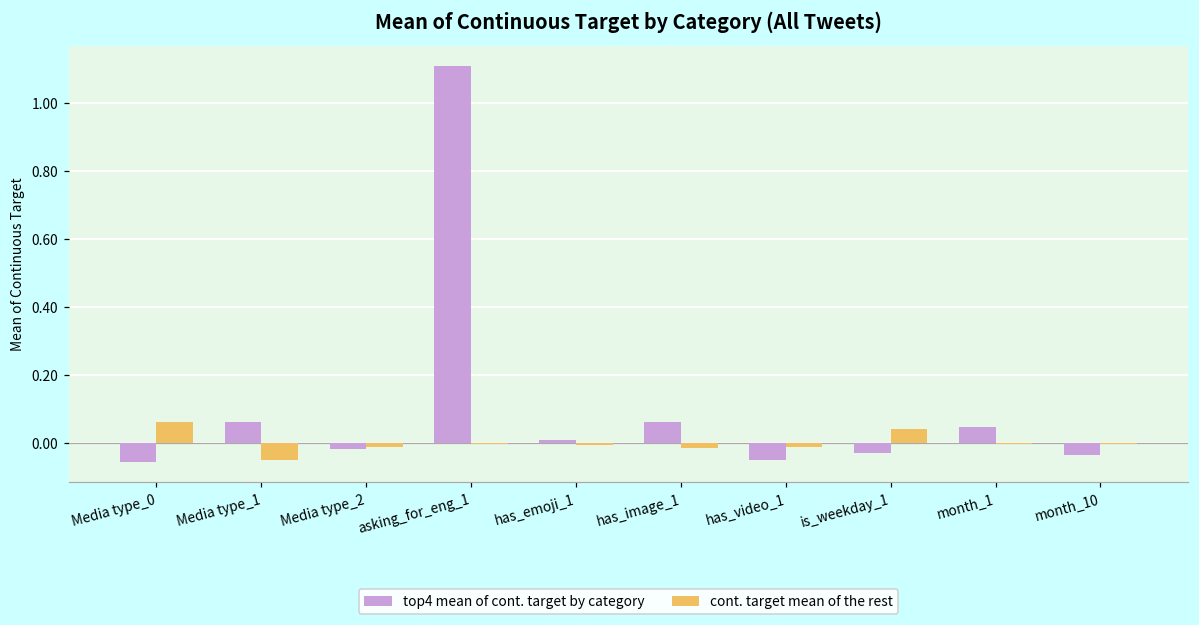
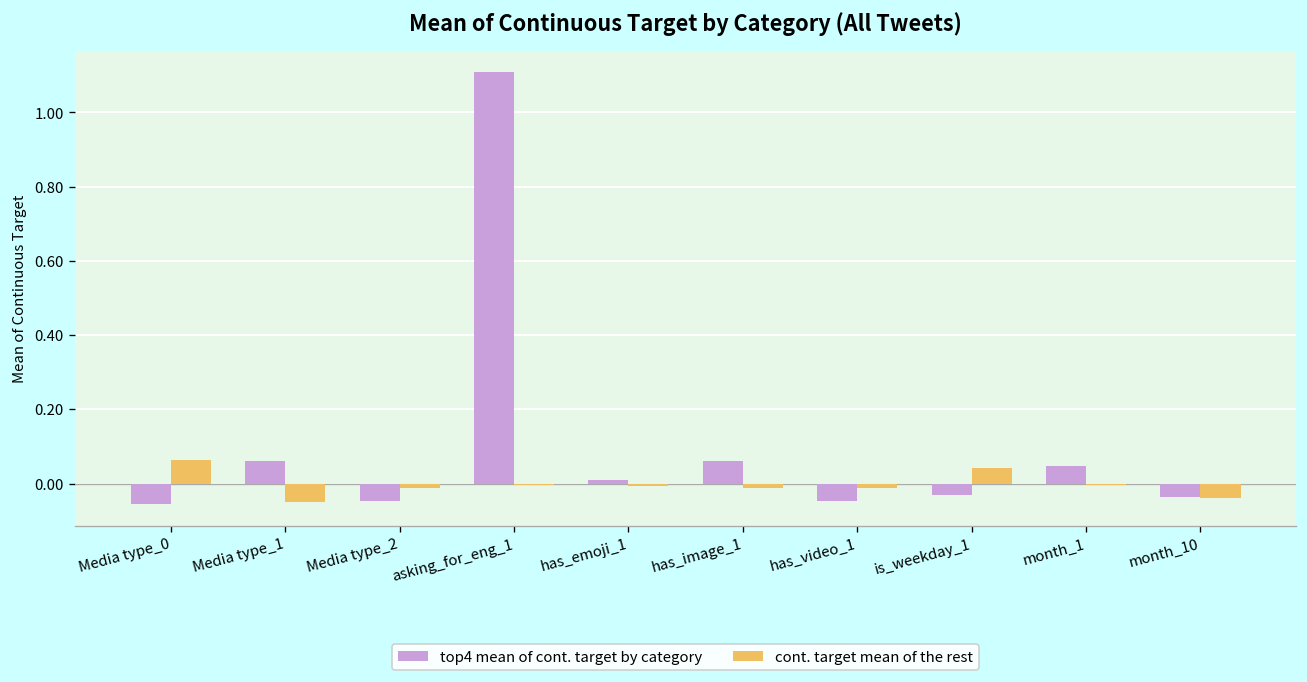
top4 mean of cont. target by category, Media type_2: -0.02 -> -0.05
cont. target mean of the rest, month_10: 0.00 -> -0.04
